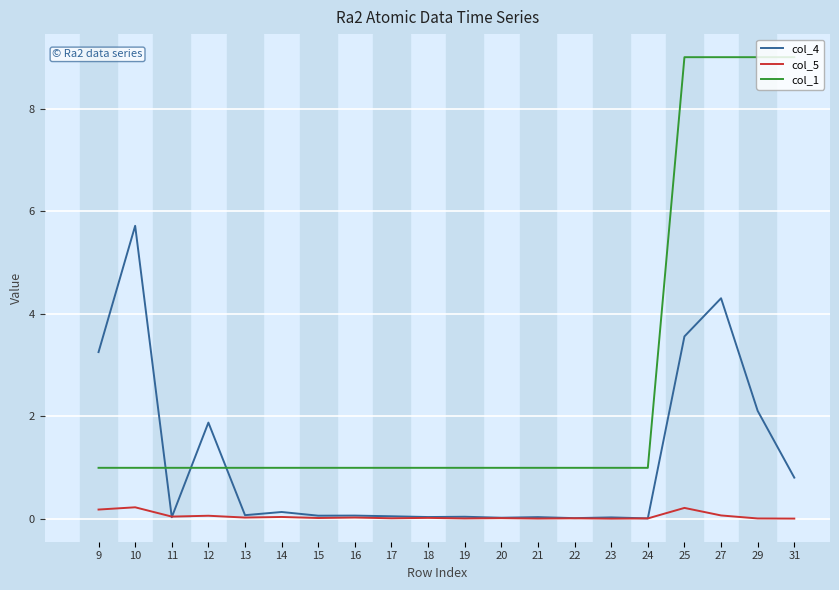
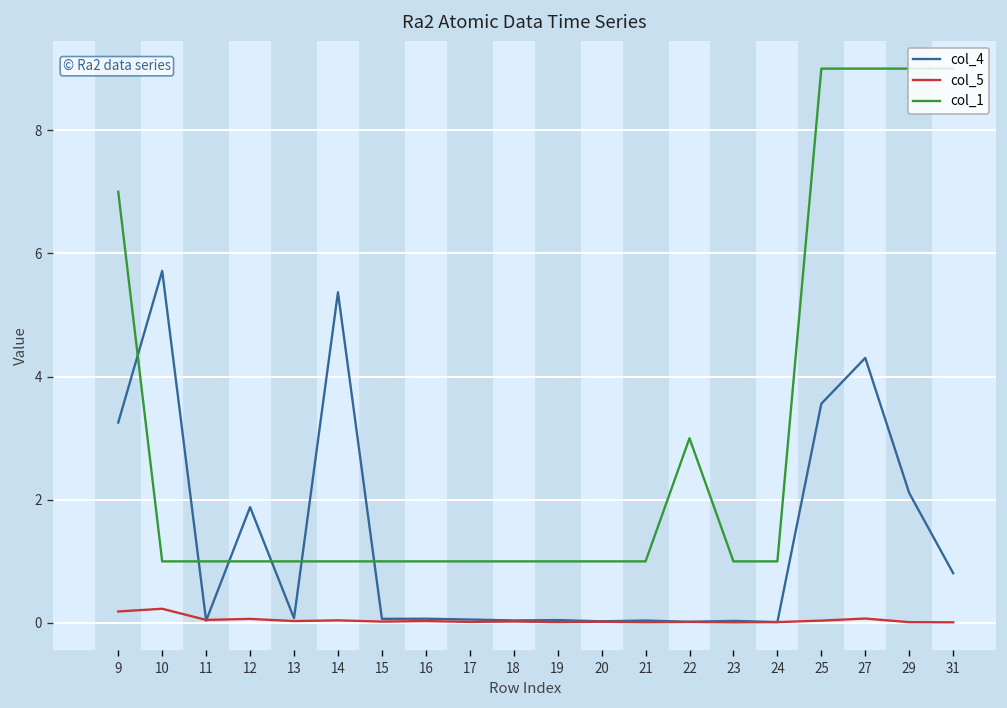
col_1, 9: 1 -> 7
col_4, 14: 0.1 -> 5.4
col_1, 22: 1 -> 3
col_5, 25: 0.2 -> 0.0
